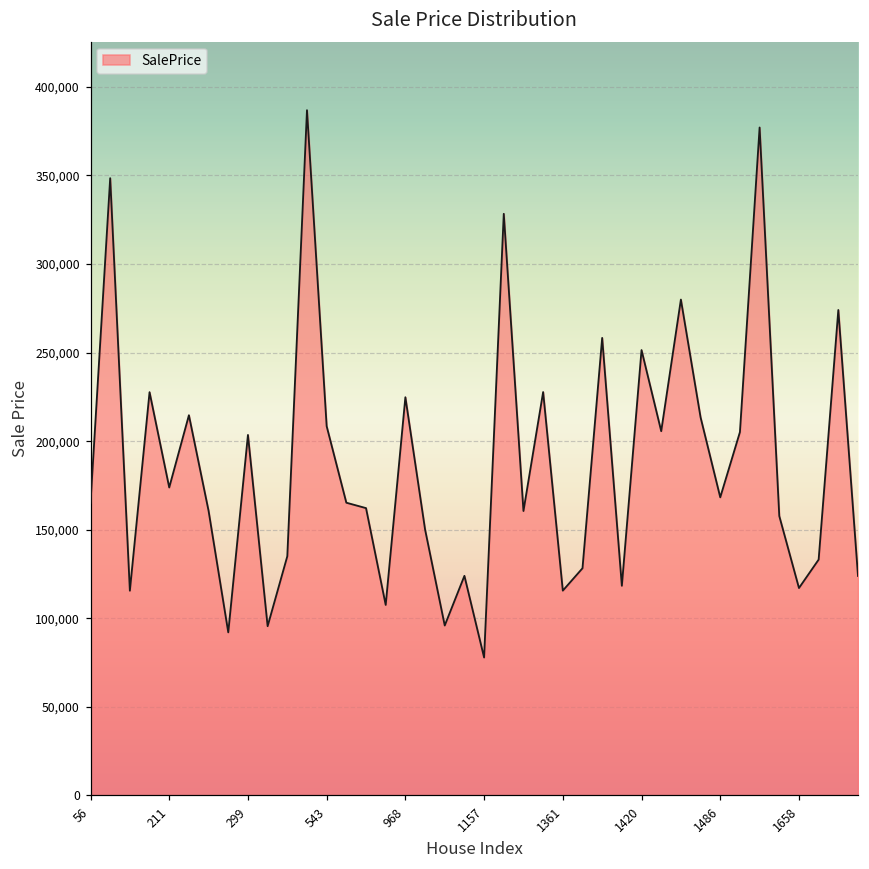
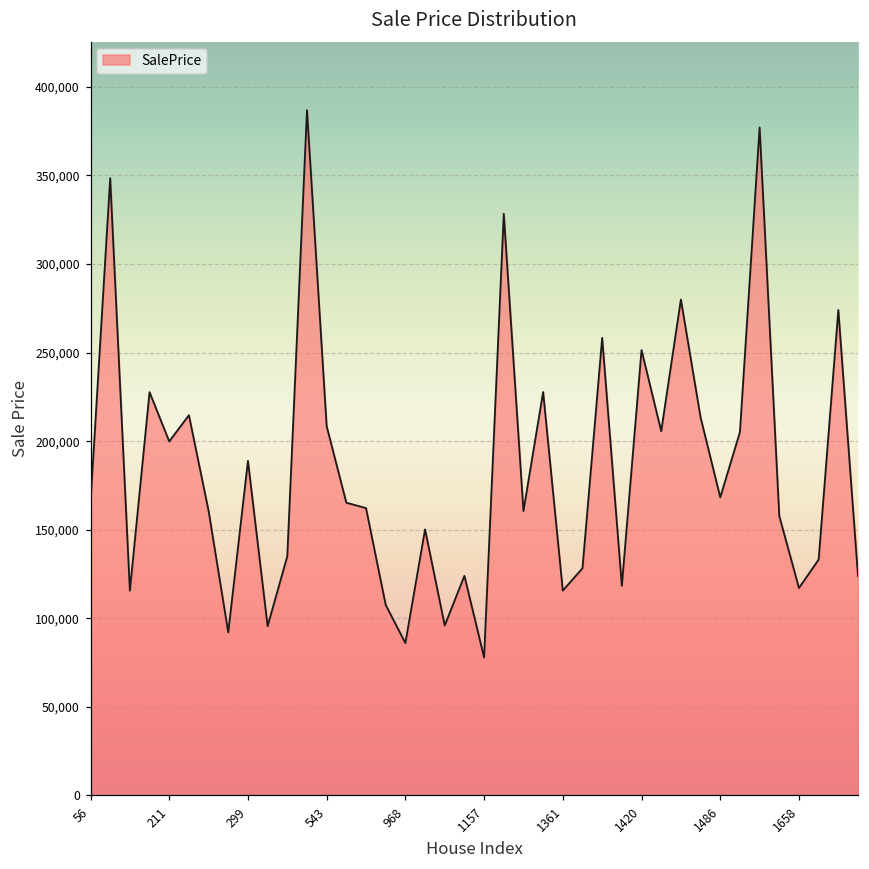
211: 174,000 -> 200,000
299: 204,000 -> 189,000
968: 225,000 -> 86,000
